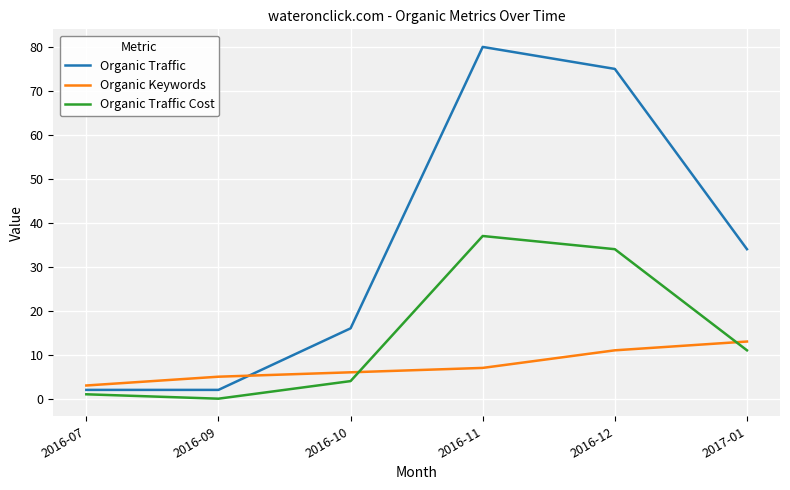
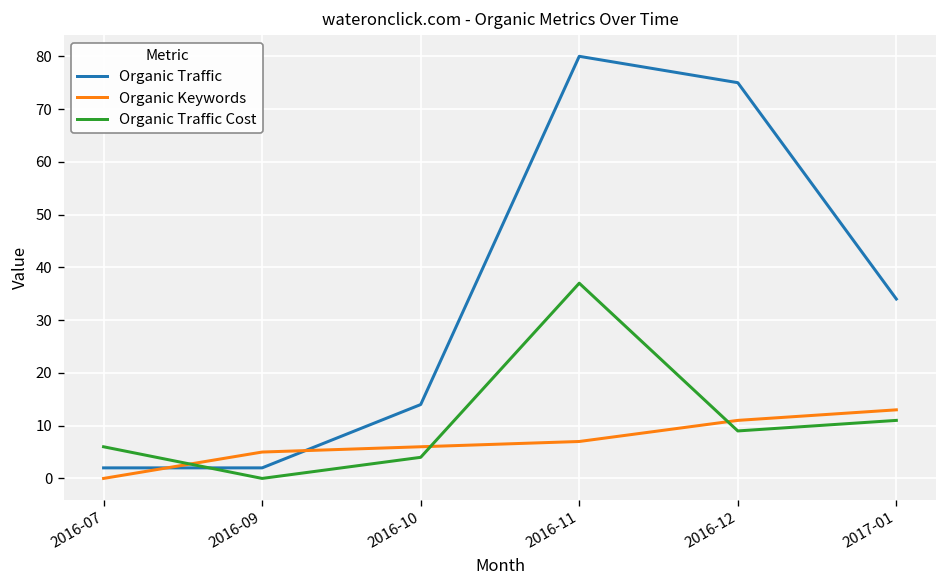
Organic Keywords, 2016-07: 3 -> 0
Organic Traffic Cost, 2016-07: 1 -> 6
Organic Traffic, 2016-10: 16 -> 14
Organic Traffic Cost, 2016-12: 34 -> 9
